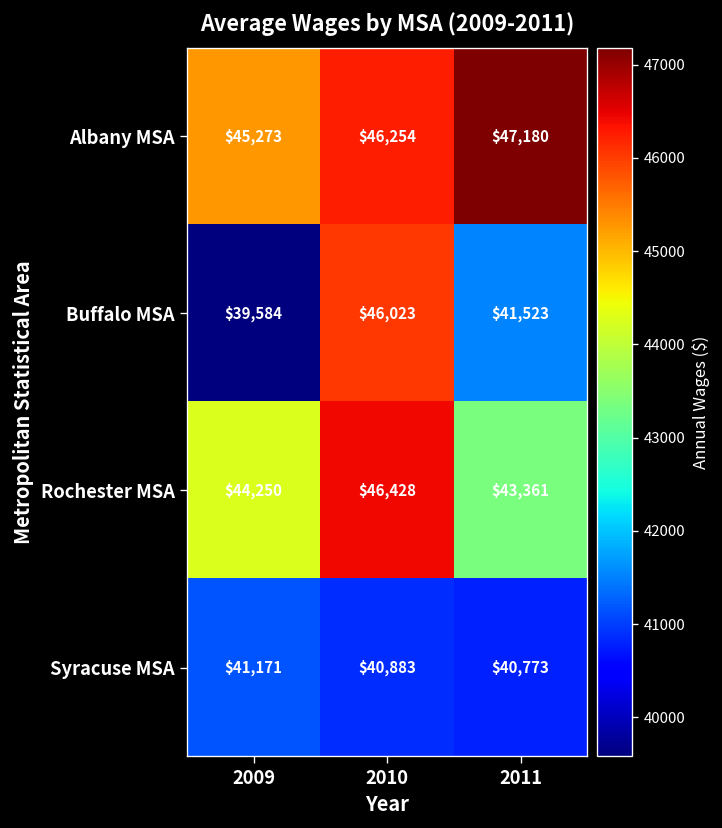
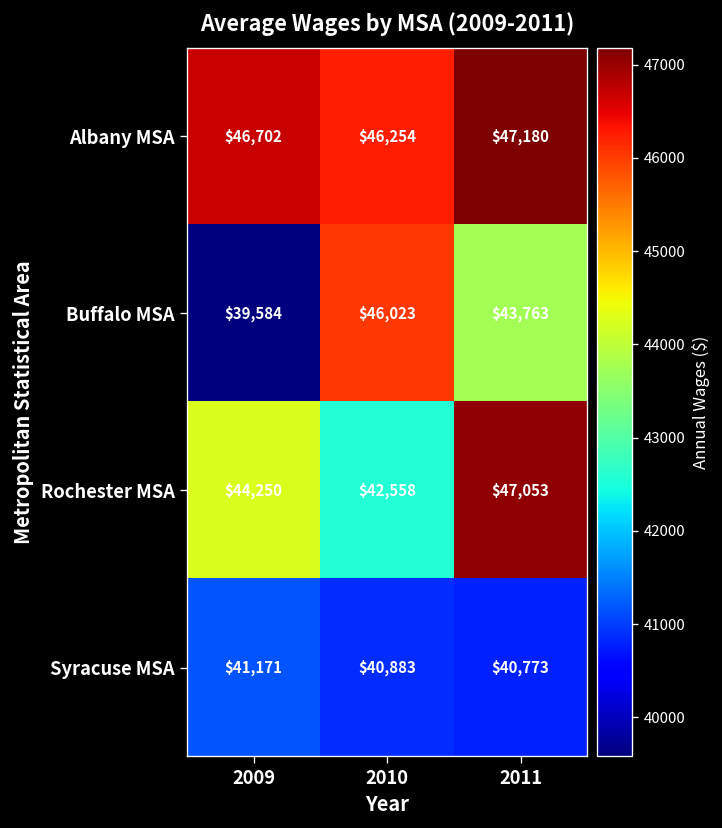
Albany MSA, 2009: $45,273 -> $46,702
Buffalo MSA, 2011: $41,523 -> $43,763
Rochester MSA, 2010: $46,428 -> $42,558
Rochester MSA, 2011: $43,361 -> $47,053
